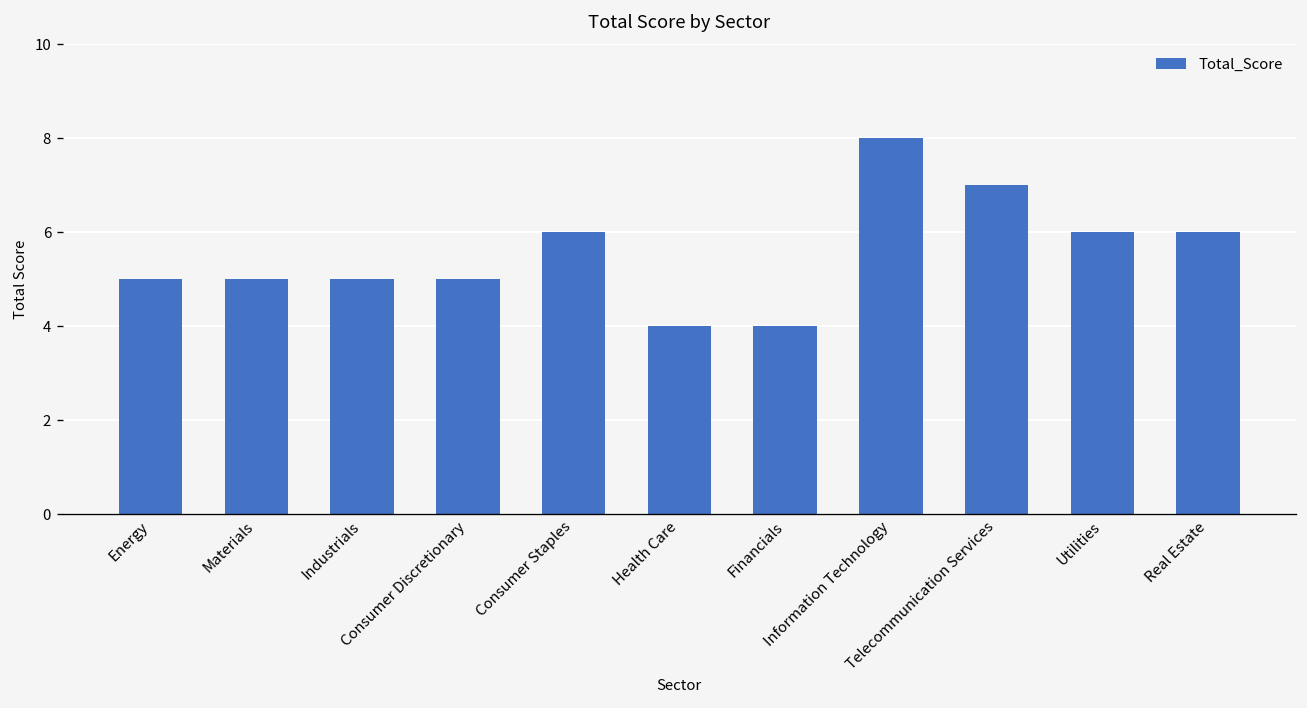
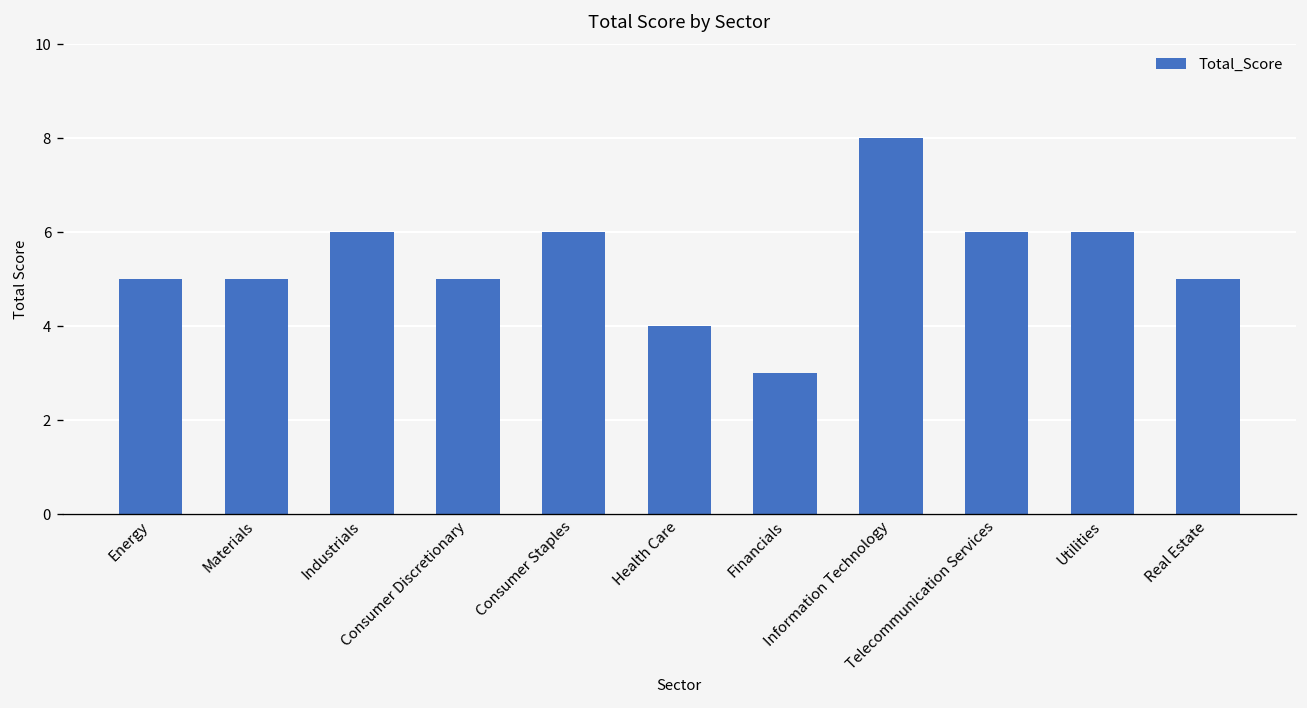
Industrials: 5 -> 6
Financials: 4 -> 3
Telecommunication Services: 7 -> 6
Real Estate: 6 -> 5
